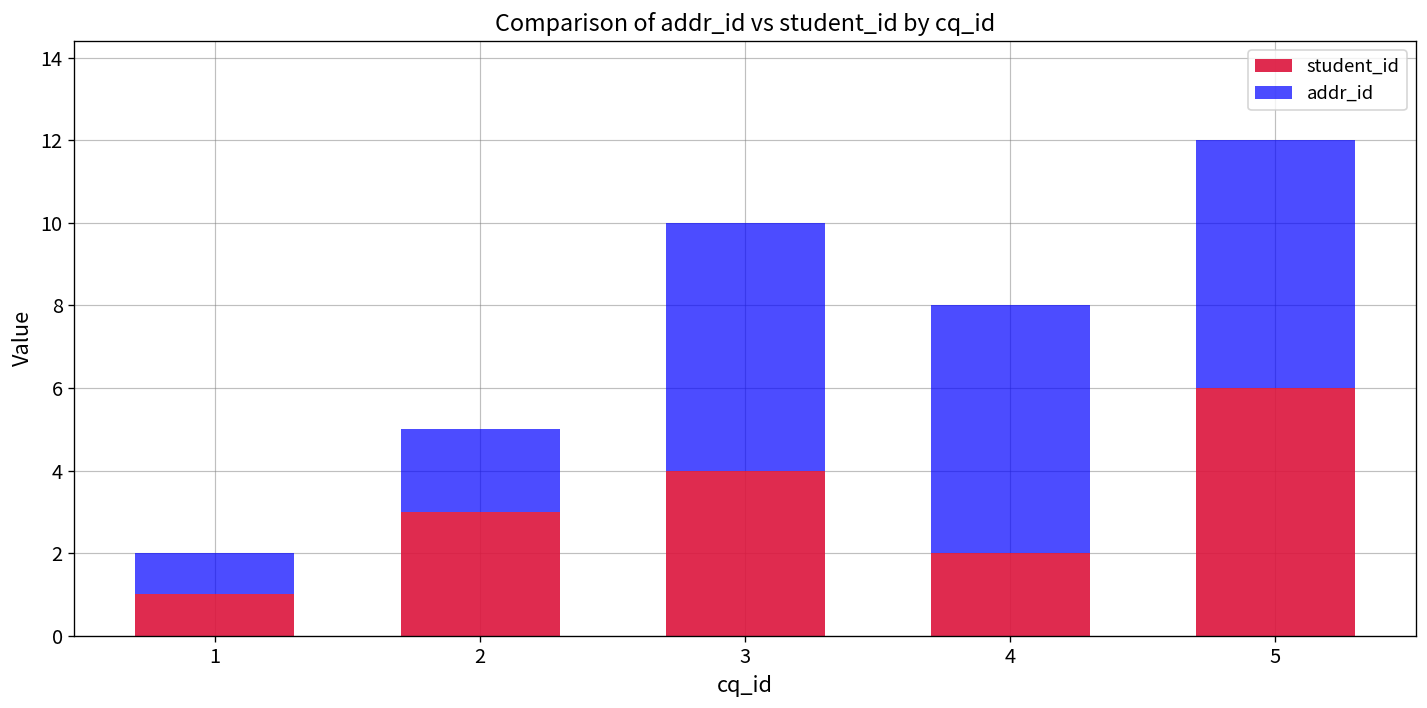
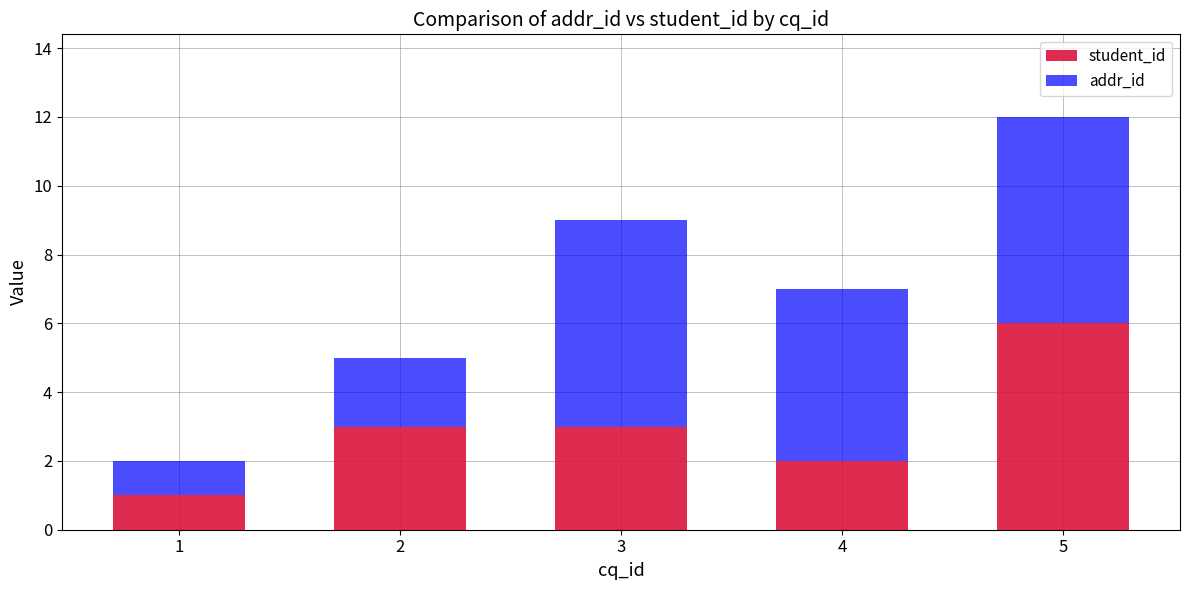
student_id, 3: 4 -> 3
addr_id, 4: 6 -> 5
